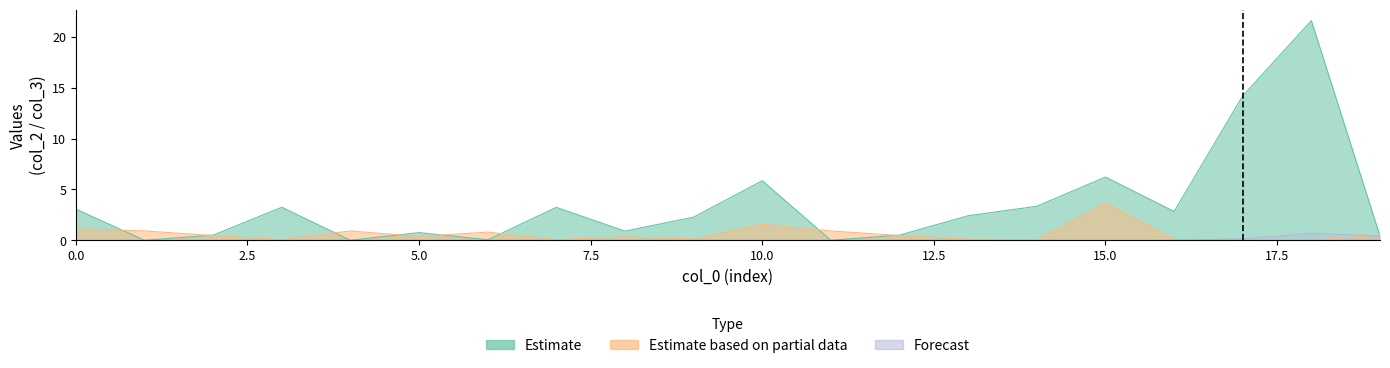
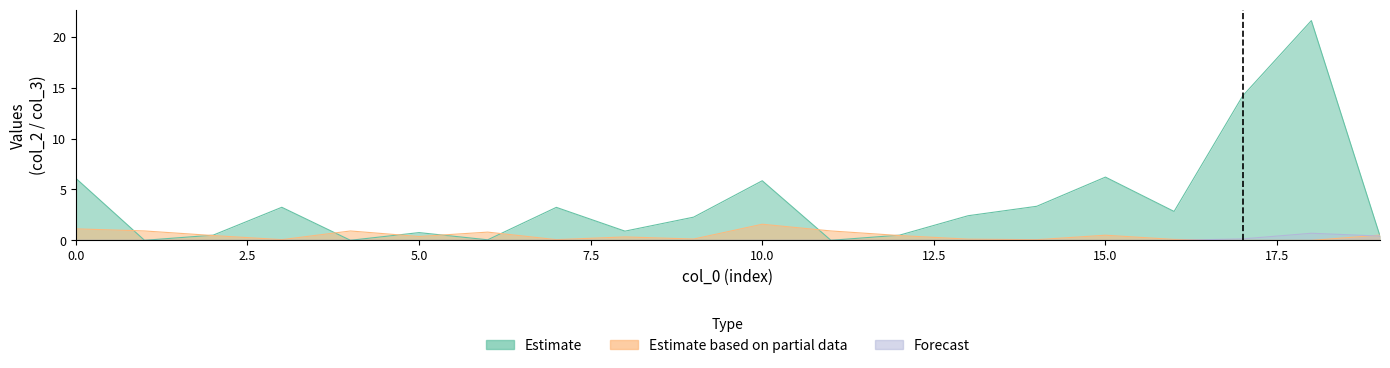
Estimate, 0.0: 3.1 -> 6.1
Estimate based on partial data, 15.0: 3.7 -> 0.5
